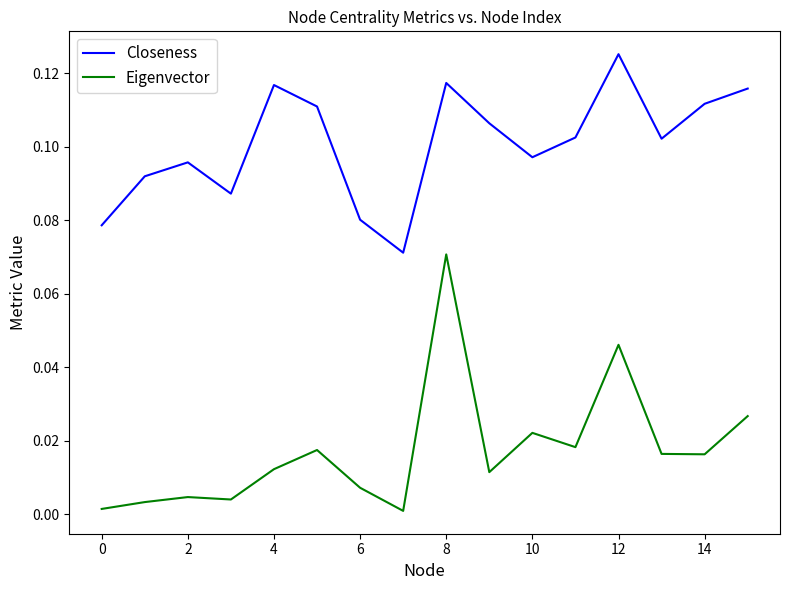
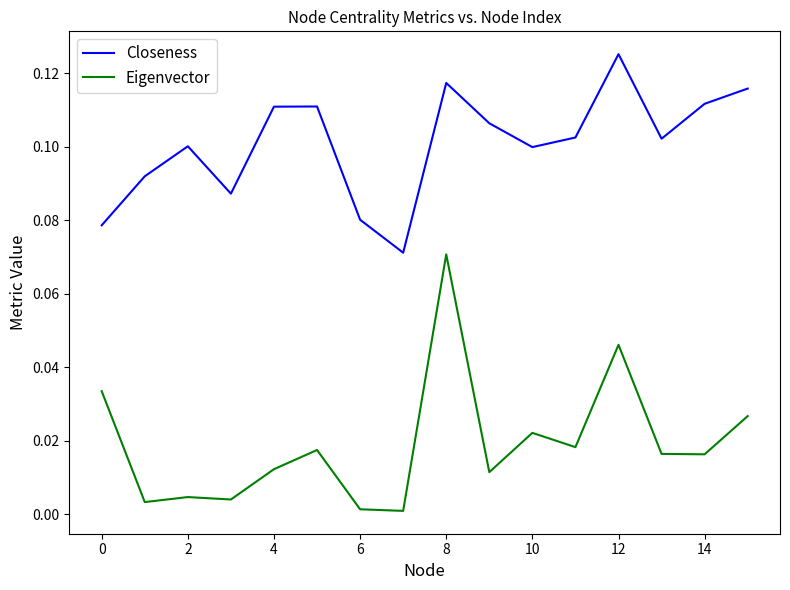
Eigenvector, 0: 0.001 -> 0.033
Closeness, 2: 0.096 -> 0.100
Closeness, 4: 0.117 -> 0.111
Eigenvector, 6: 0.007 -> 0.001
Closeness, 10: 0.097 -> 0.100
